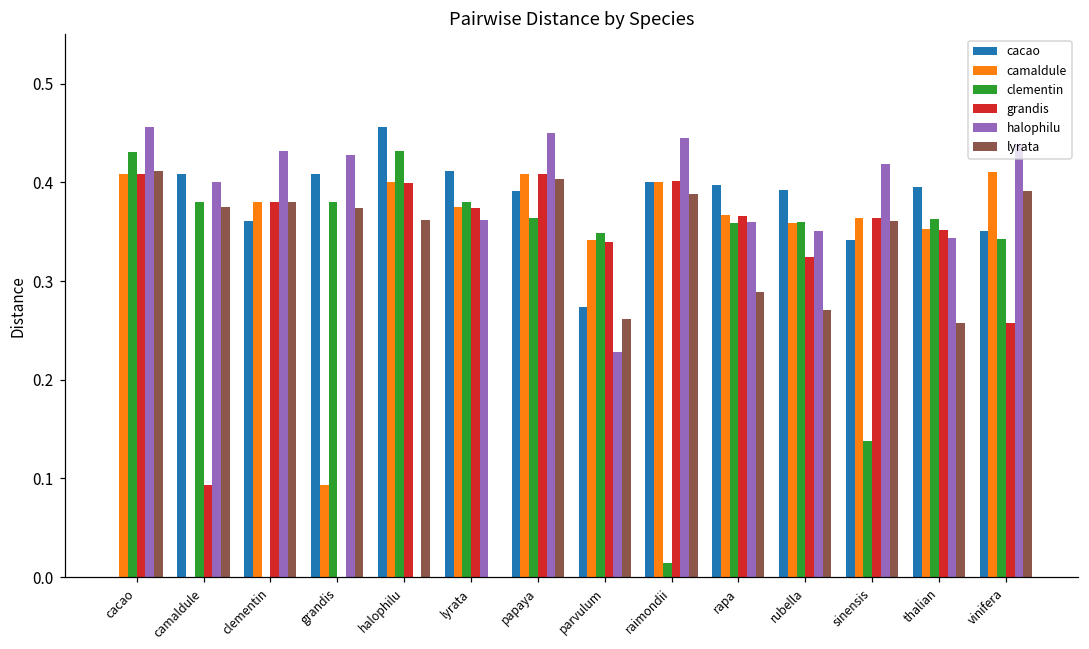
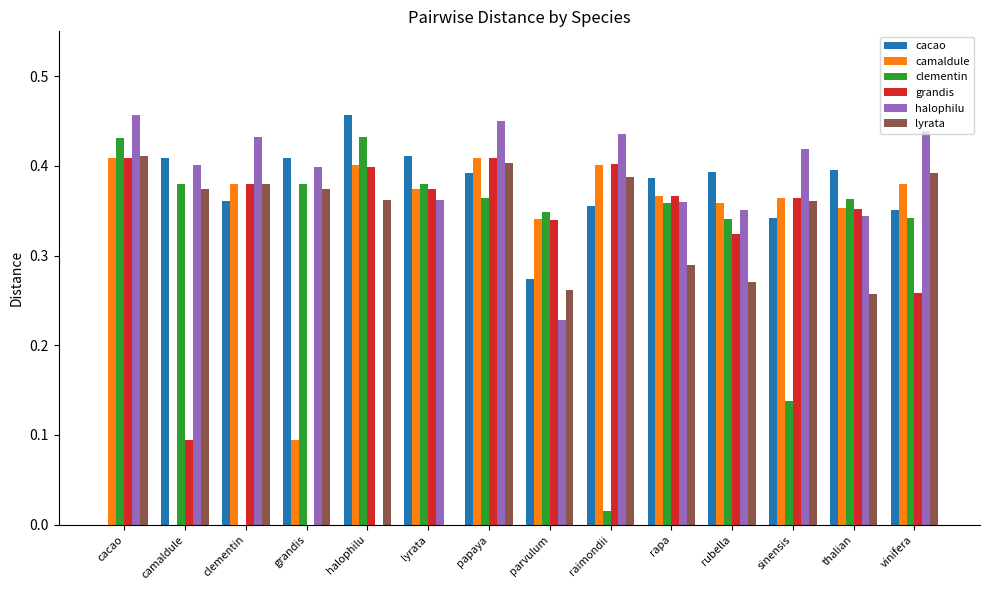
halophilu, grandis: 0.43 -> 0.40
cacao, raimondii: 0.40 -> 0.35
halophilu, raimondii: 0.445 -> 0.436
cacao, rapa: 0.40 -> 0.39
clementin, rubella: 0.36 -> 0.34
camaldule, vinifera: 0.41 -> 0.38
